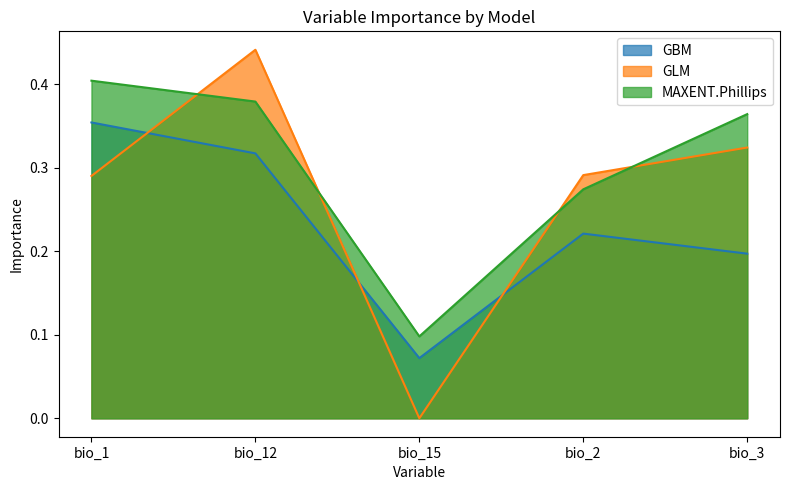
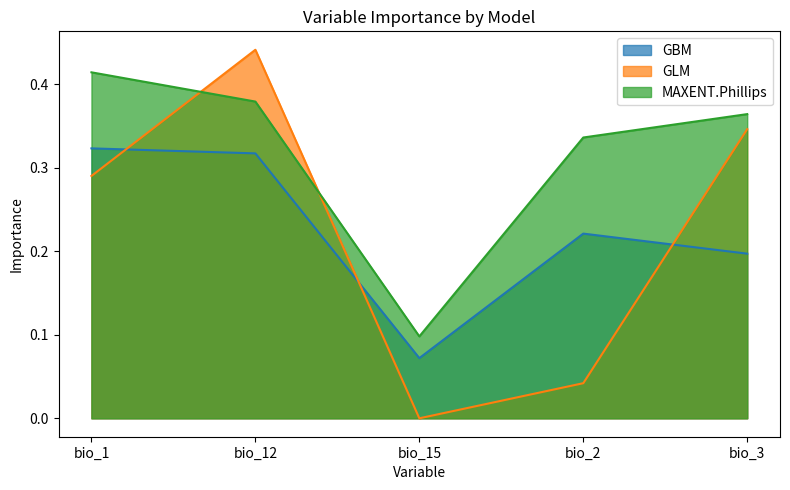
GBM, bio_1: 0.35 -> 0.32
MAXENT.Phillips, bio_1: 0.40 -> 0.41
GLM, bio_2: 0.29 -> 0.04
MAXENT.Phillips, bio_2: 0.27 -> 0.34
GLM, bio_3: 0.32 -> 0.35
